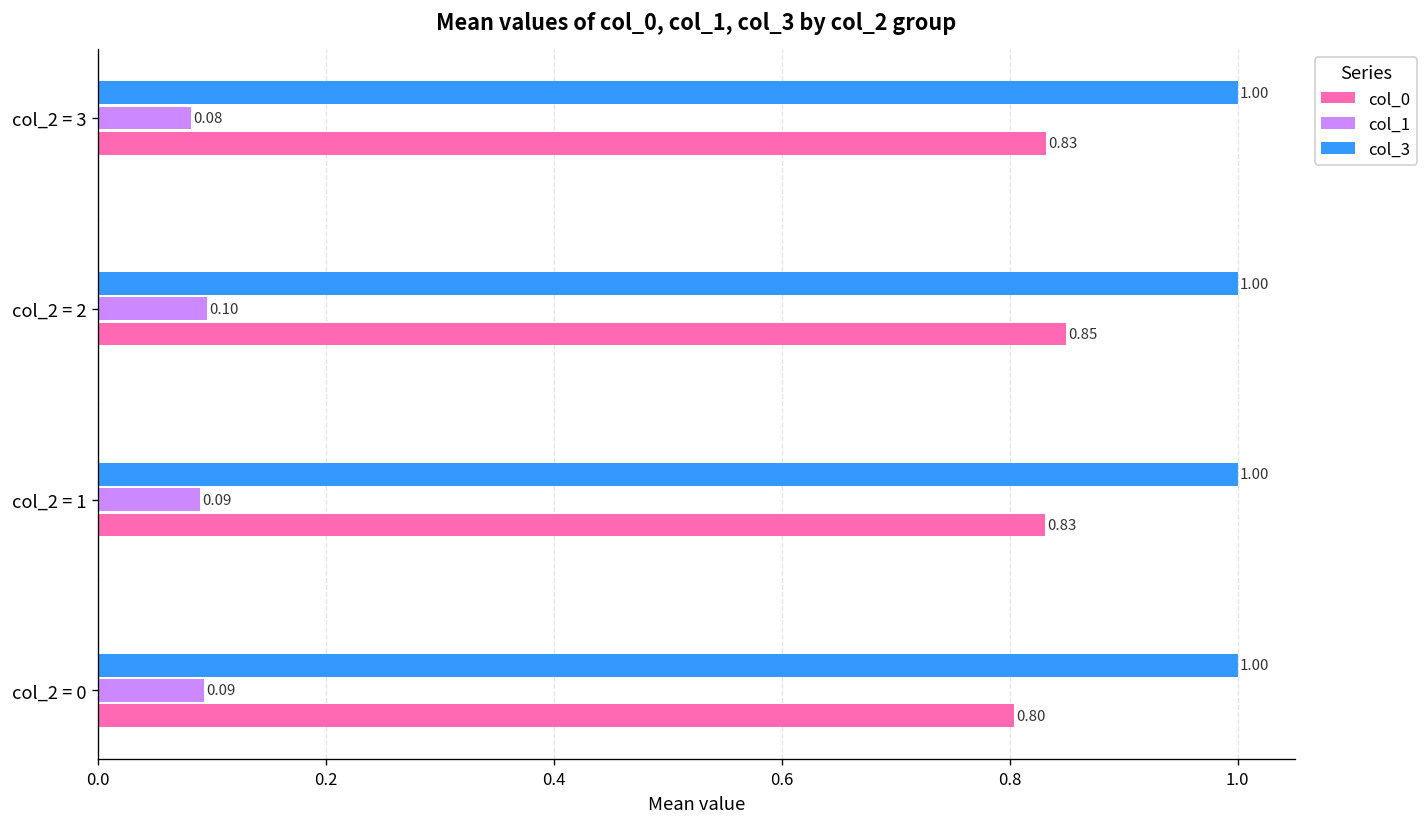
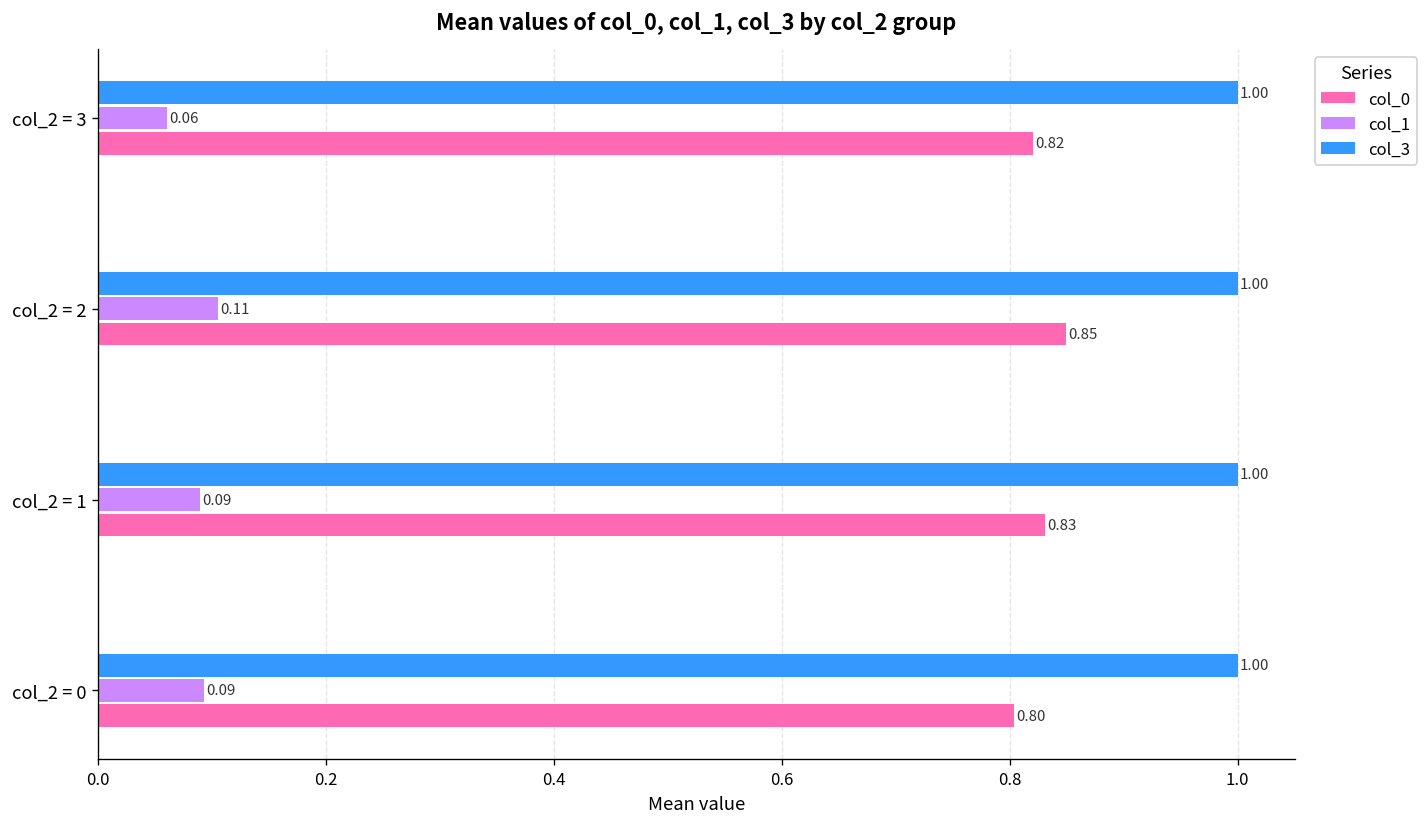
col_1, col_2 = 3: 0.08 -> 0.06
col_0, col_2 = 3: 0.83 -> 0.82
col_1, col_2 = 2: 0.10 -> 0.11
